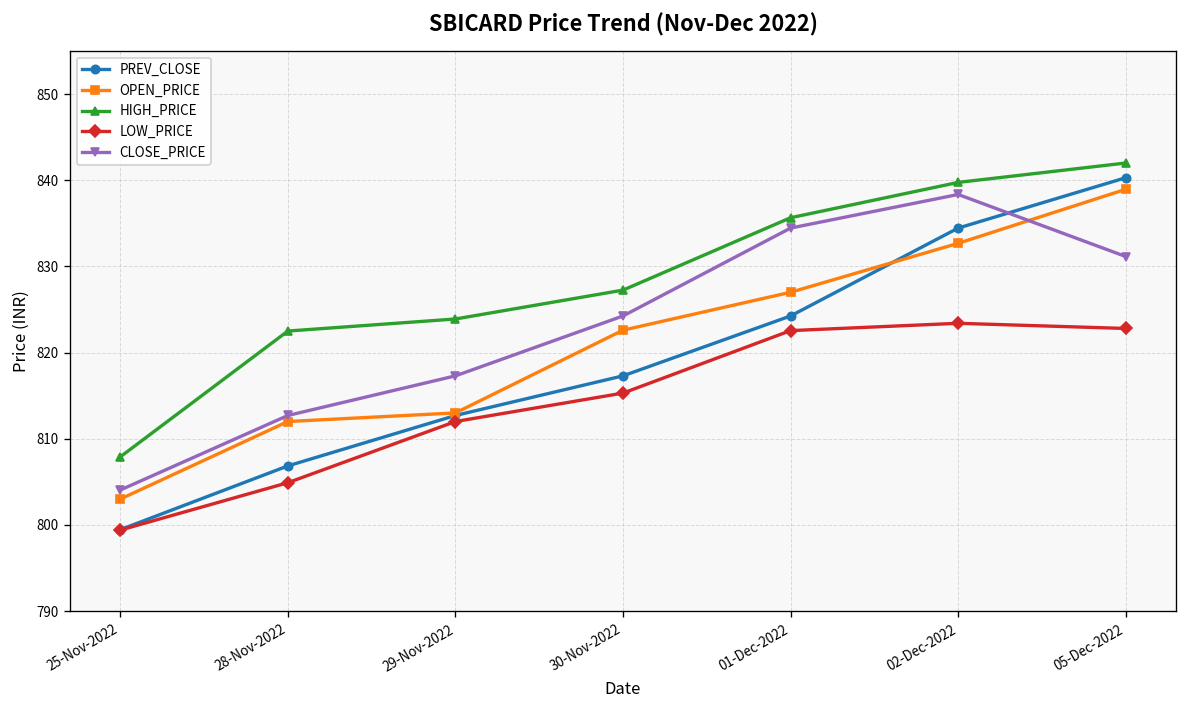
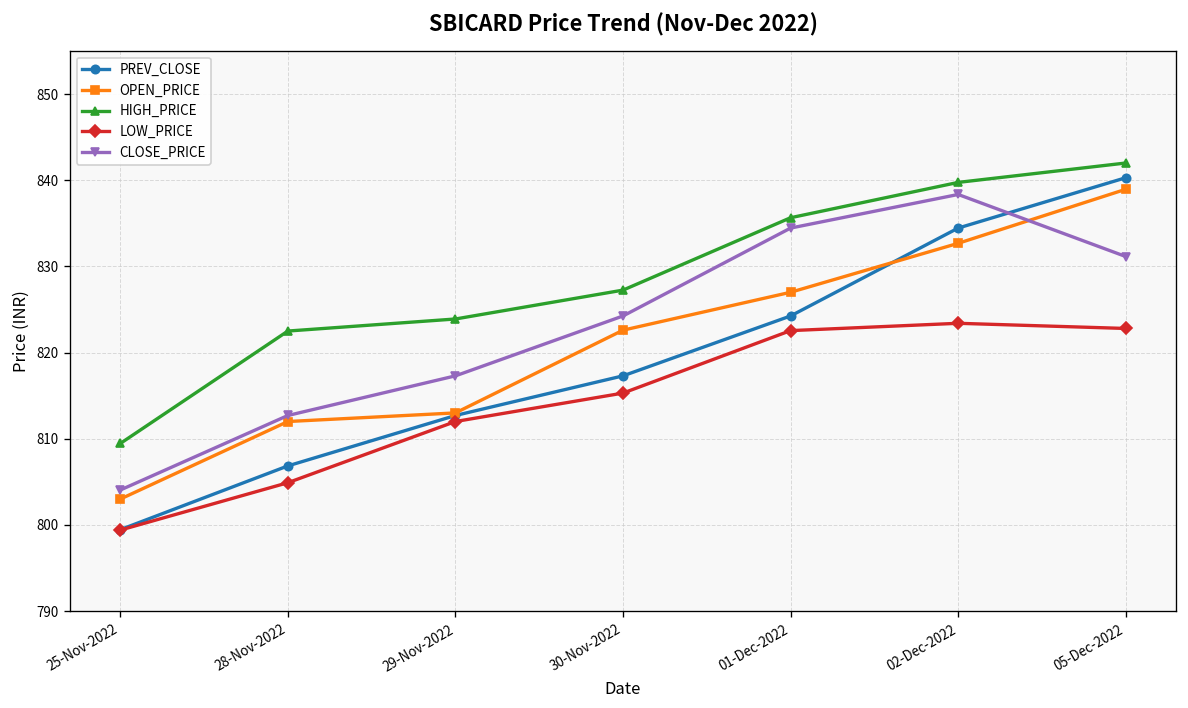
HIGH_PRICE, 25-Nov-2022: 808 -> 809
